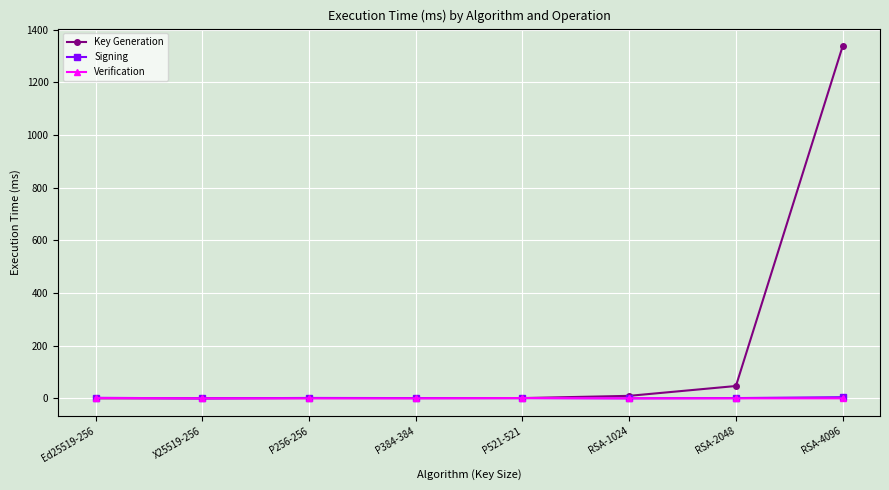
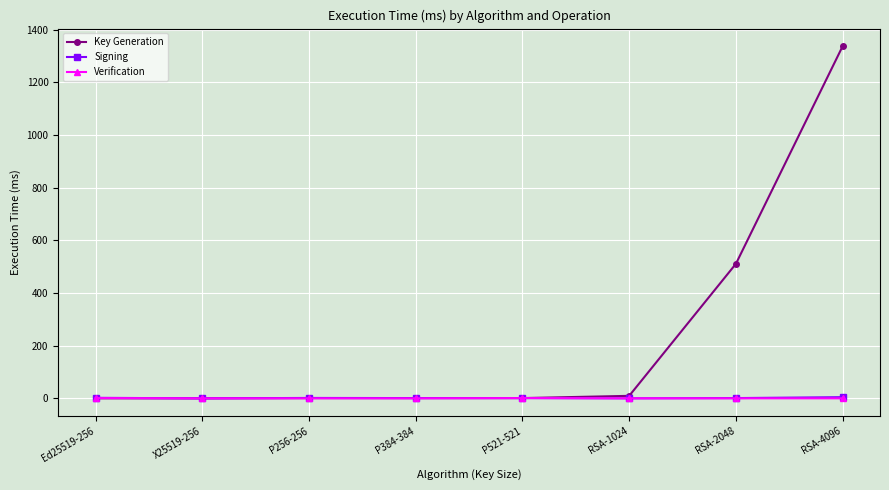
Key Generation, RSA-2048: 50 -> 510
